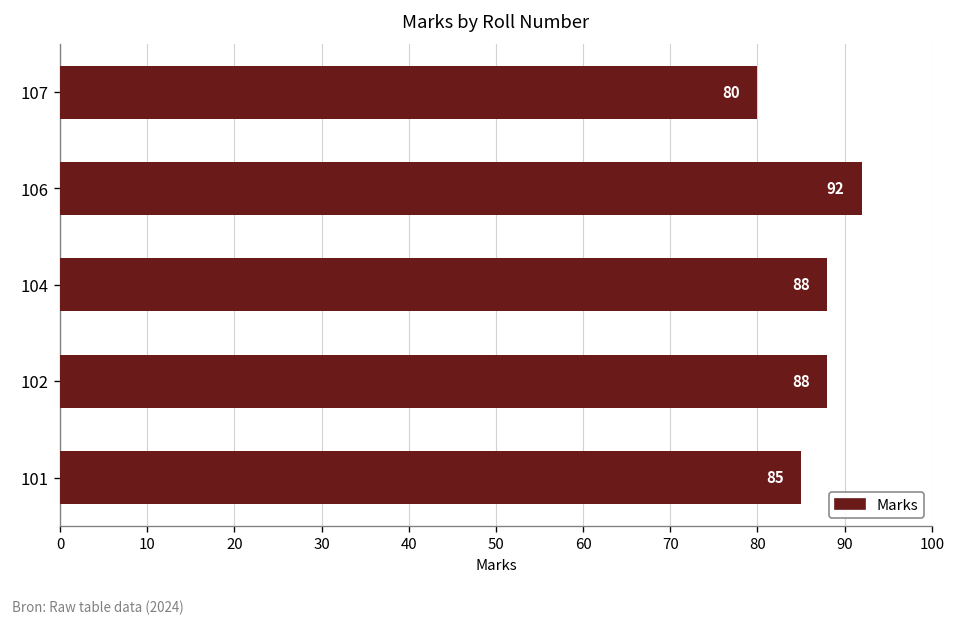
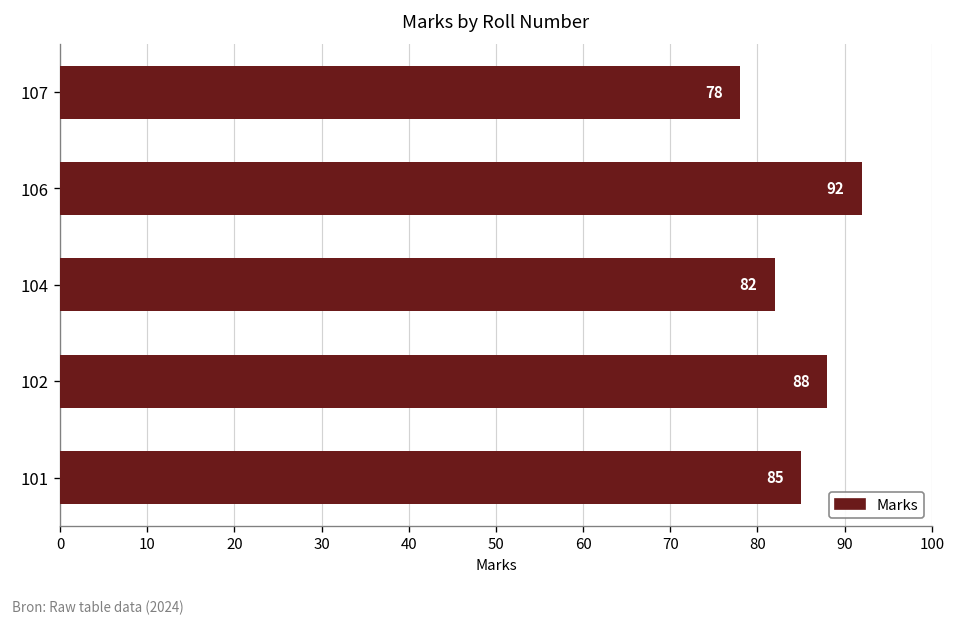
107: 80 -> 78
104: 88 -> 82
